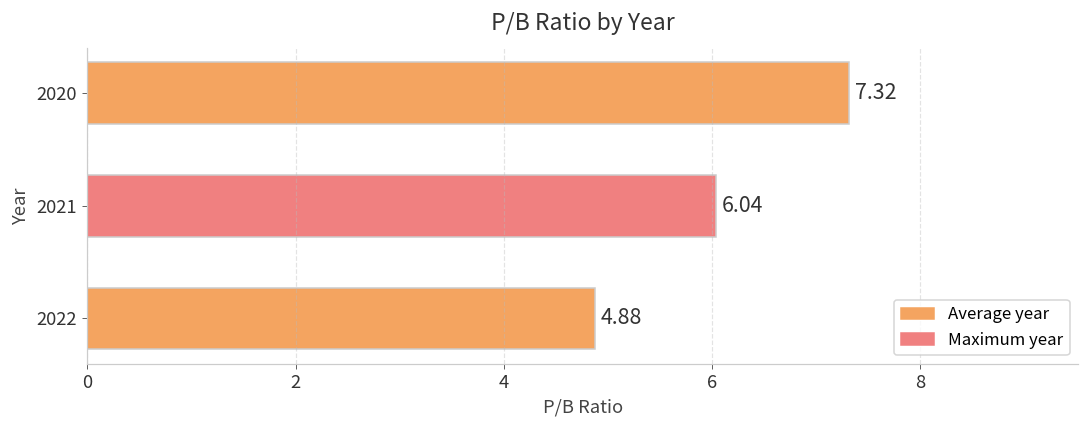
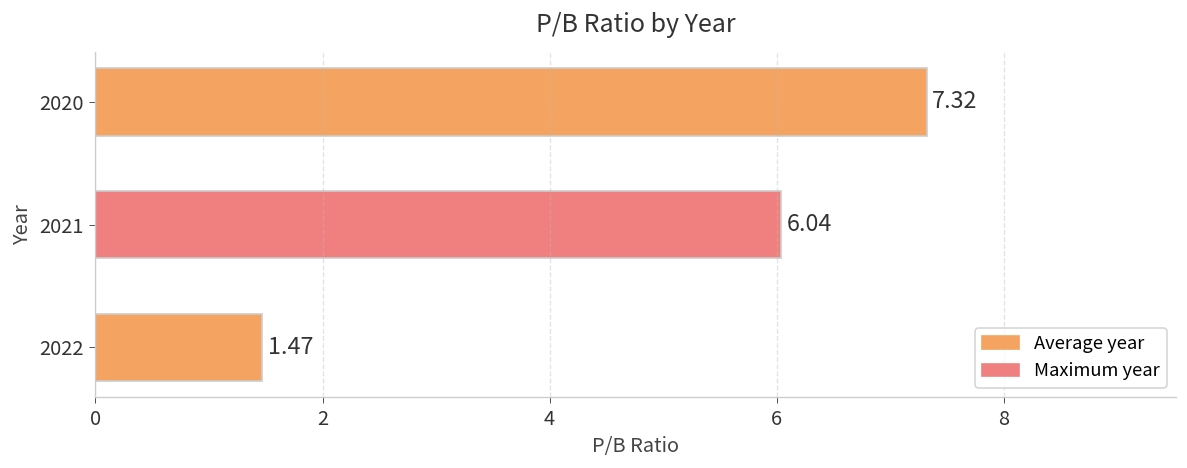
2022: 4.88 -> 1.47
